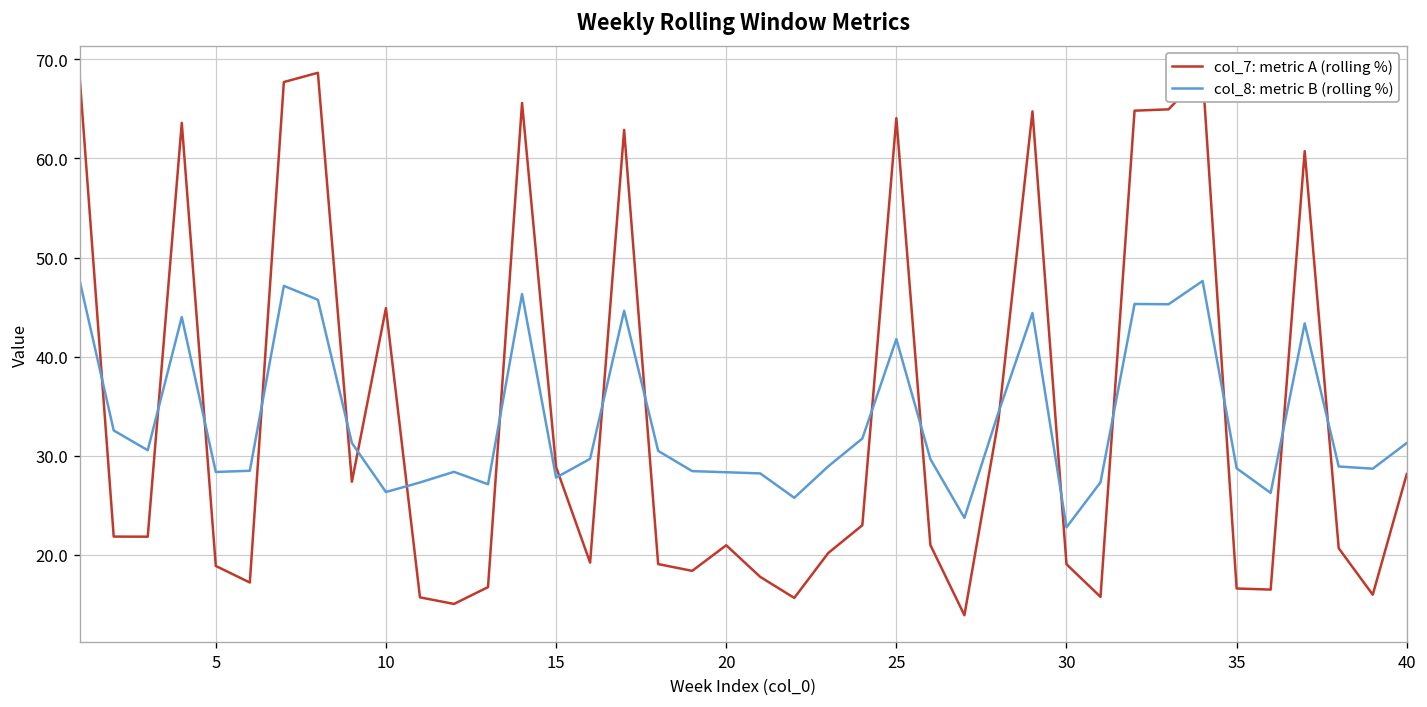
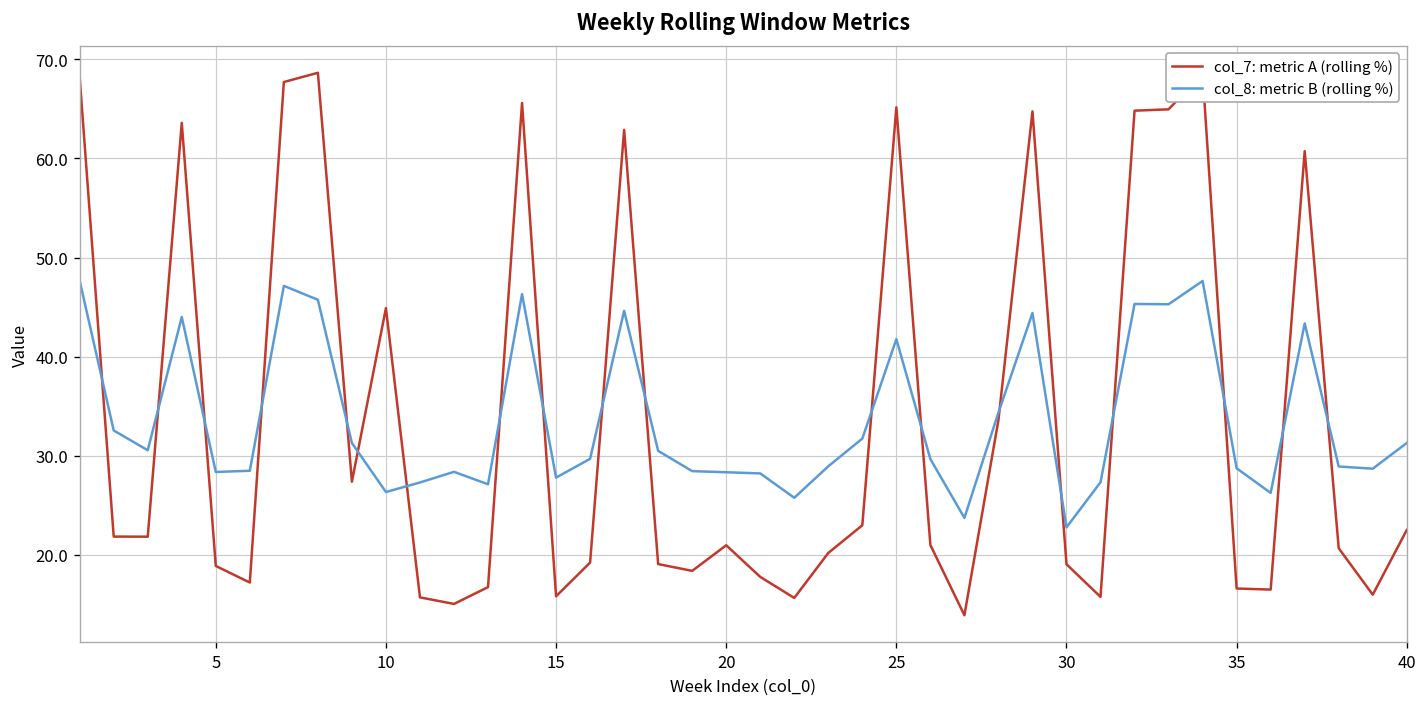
col_7: metric A (rolling %), 15: 29 -> 16
col_7: metric A (rolling %), 25: 64 -> 65
col_7: metric A (rolling %), 40: 28 -> 23
